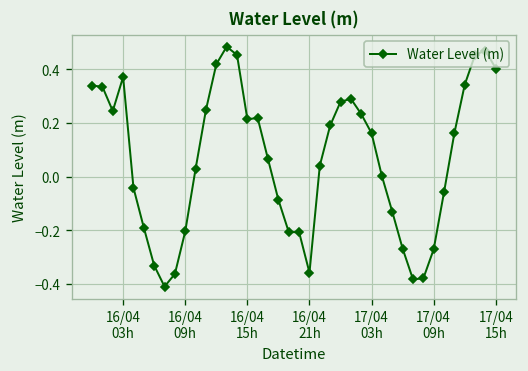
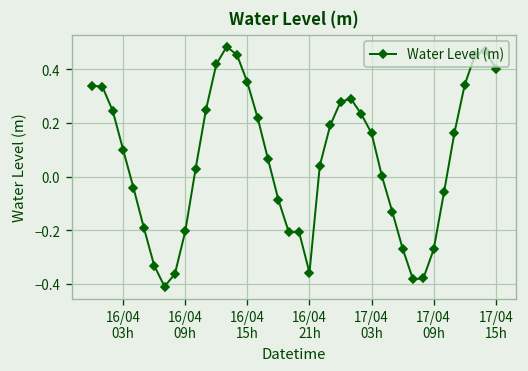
16/04 03h: 0.37 -> 0.10
16/04 15h: 0.21 -> 0.35
